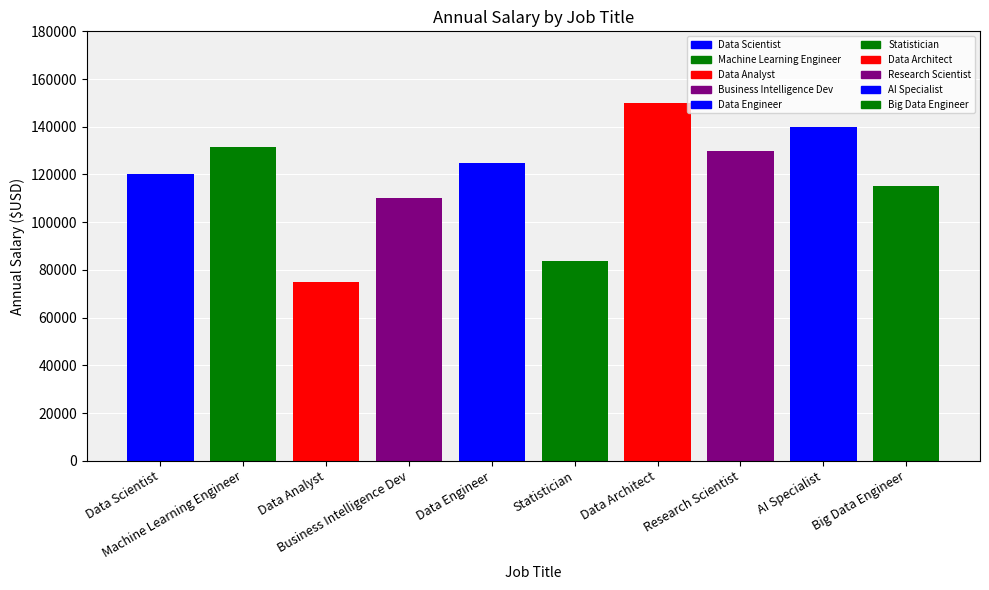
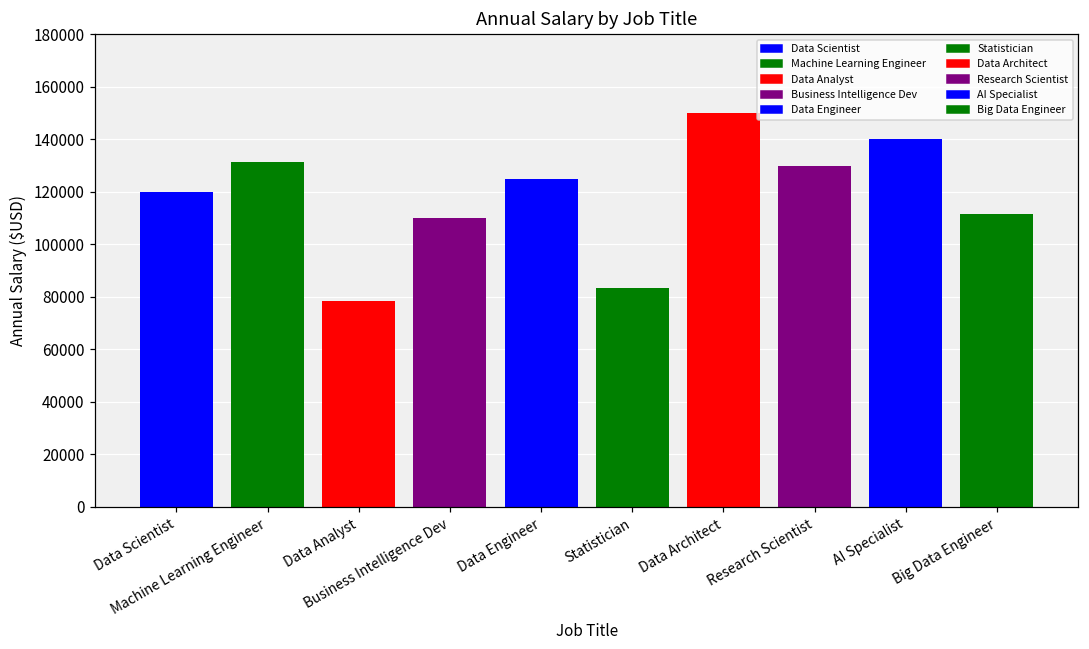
Data Analyst: 75000 -> 78000
Big Data Engineer: 115000 -> 112000
